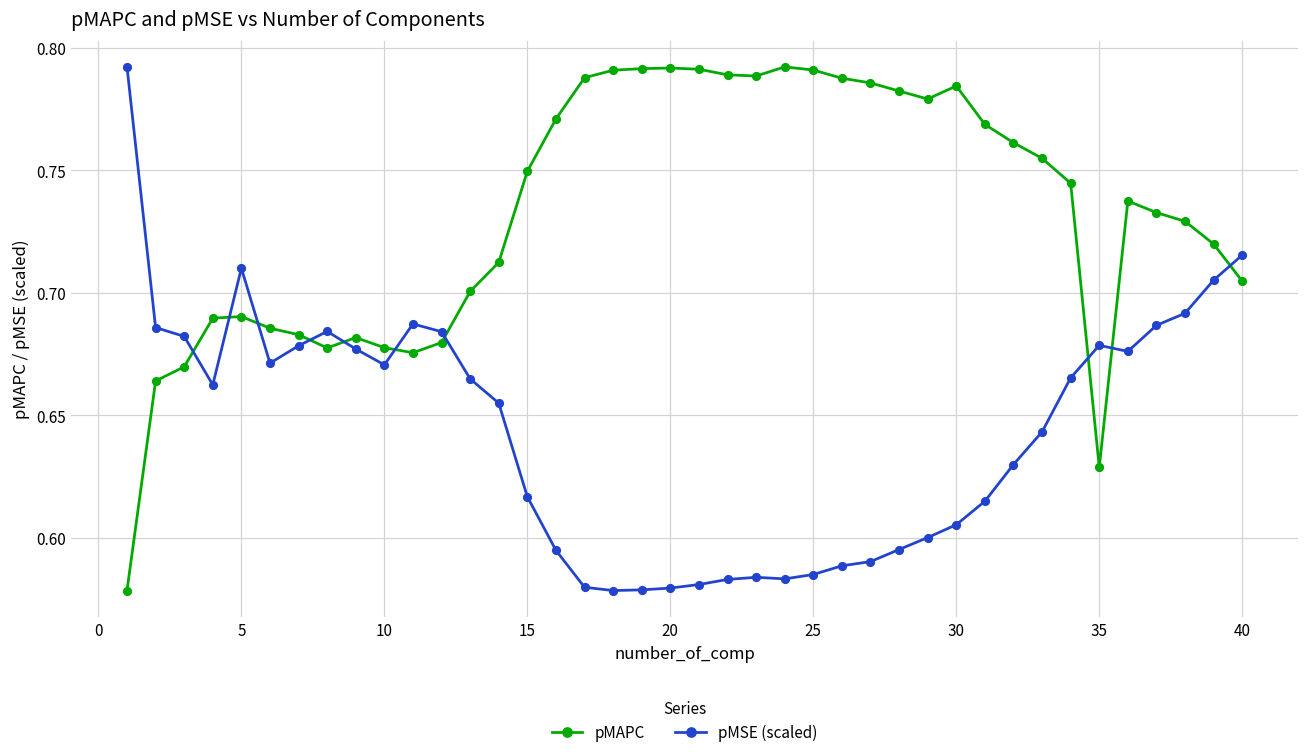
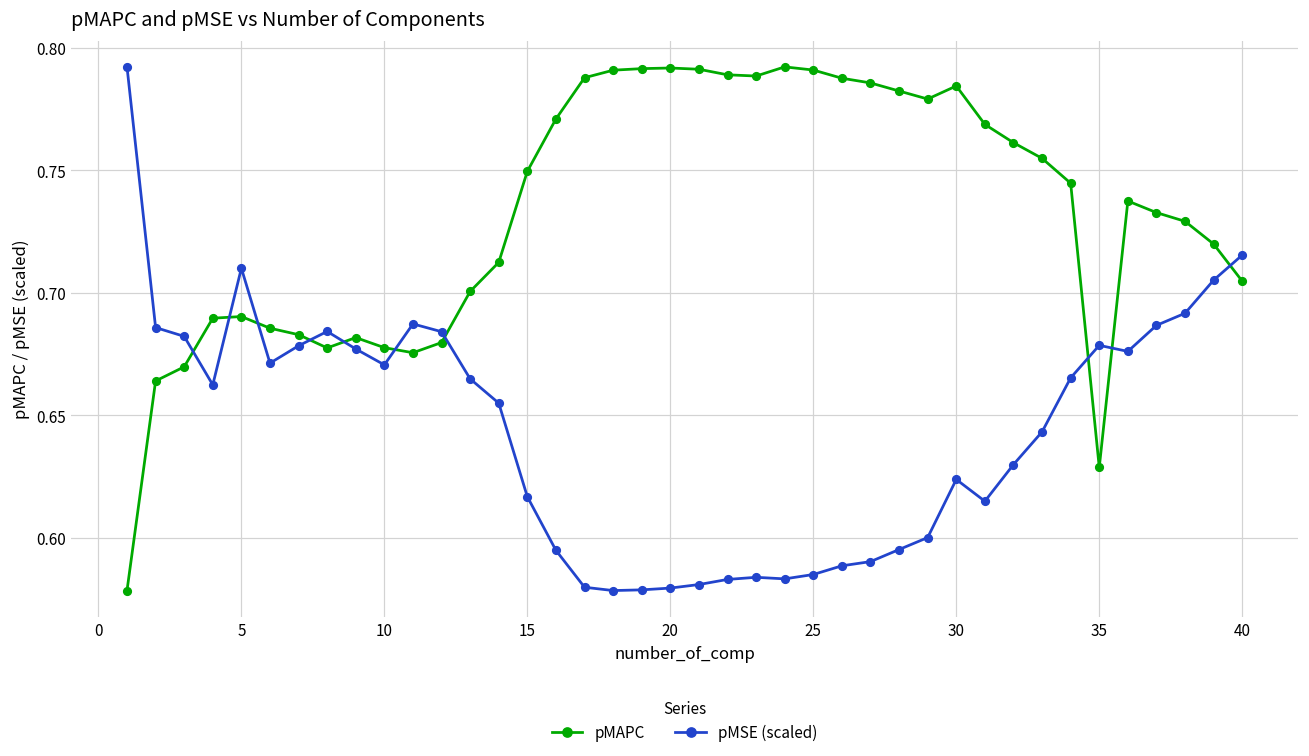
pMSE (scaled), 30: 0.605 -> 0.624
